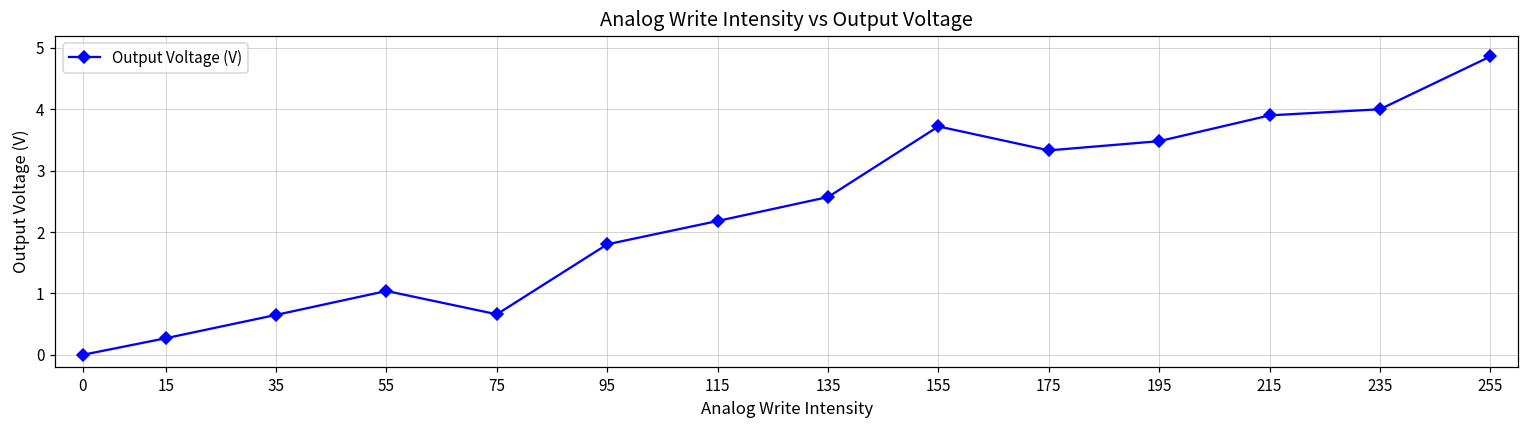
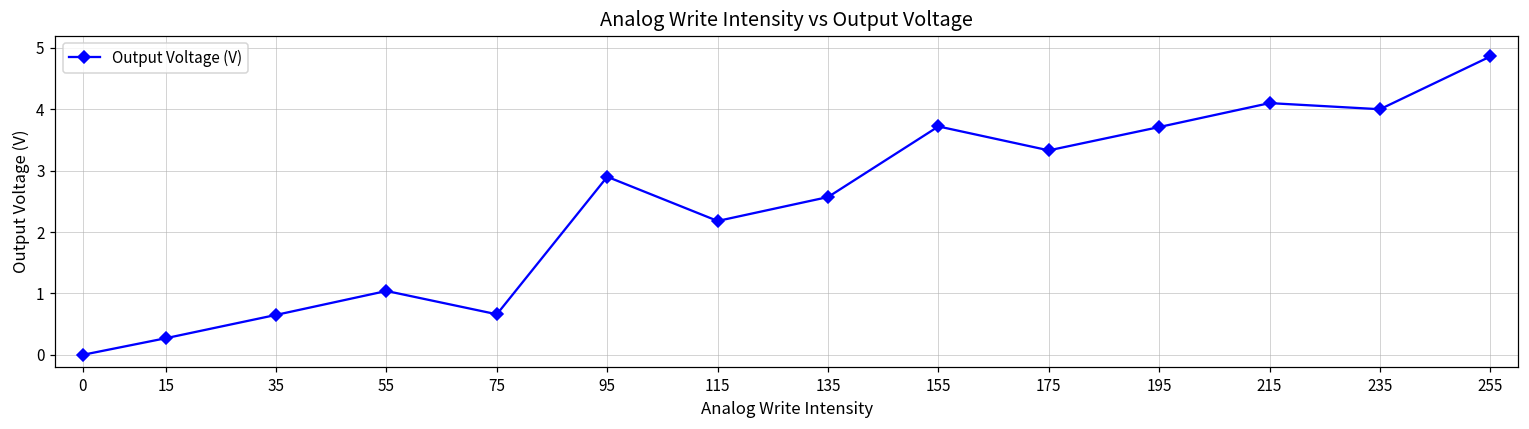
95: 1.8 -> 2.9
195: 3.5 -> 3.7
215: 3.9 -> 4.1
